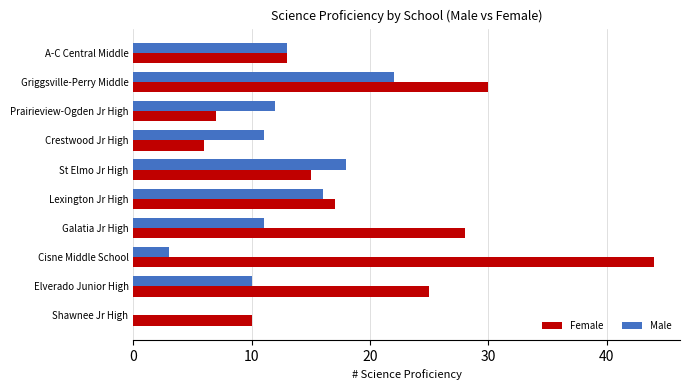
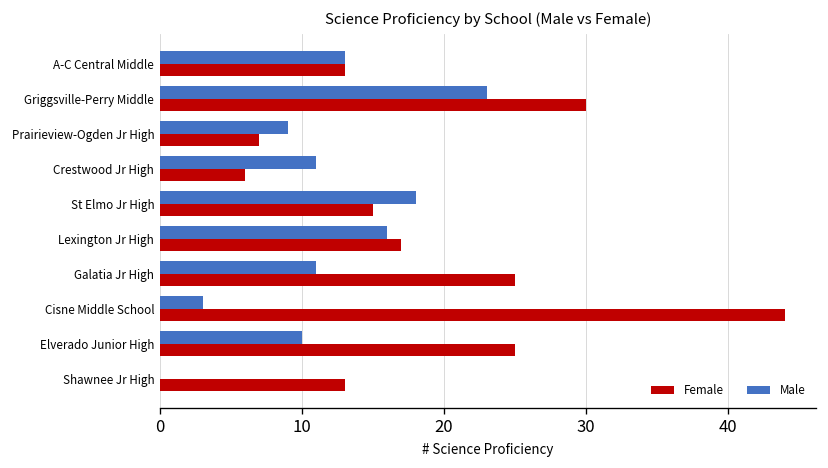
Male, Griggsville-Perry Middle: 22 -> 23
Male, Prairieview-Ogden Jr High: 12 -> 9
Female, Galatia Jr High: 28 -> 25
Female, Shawnee Jr High: 10 -> 13
